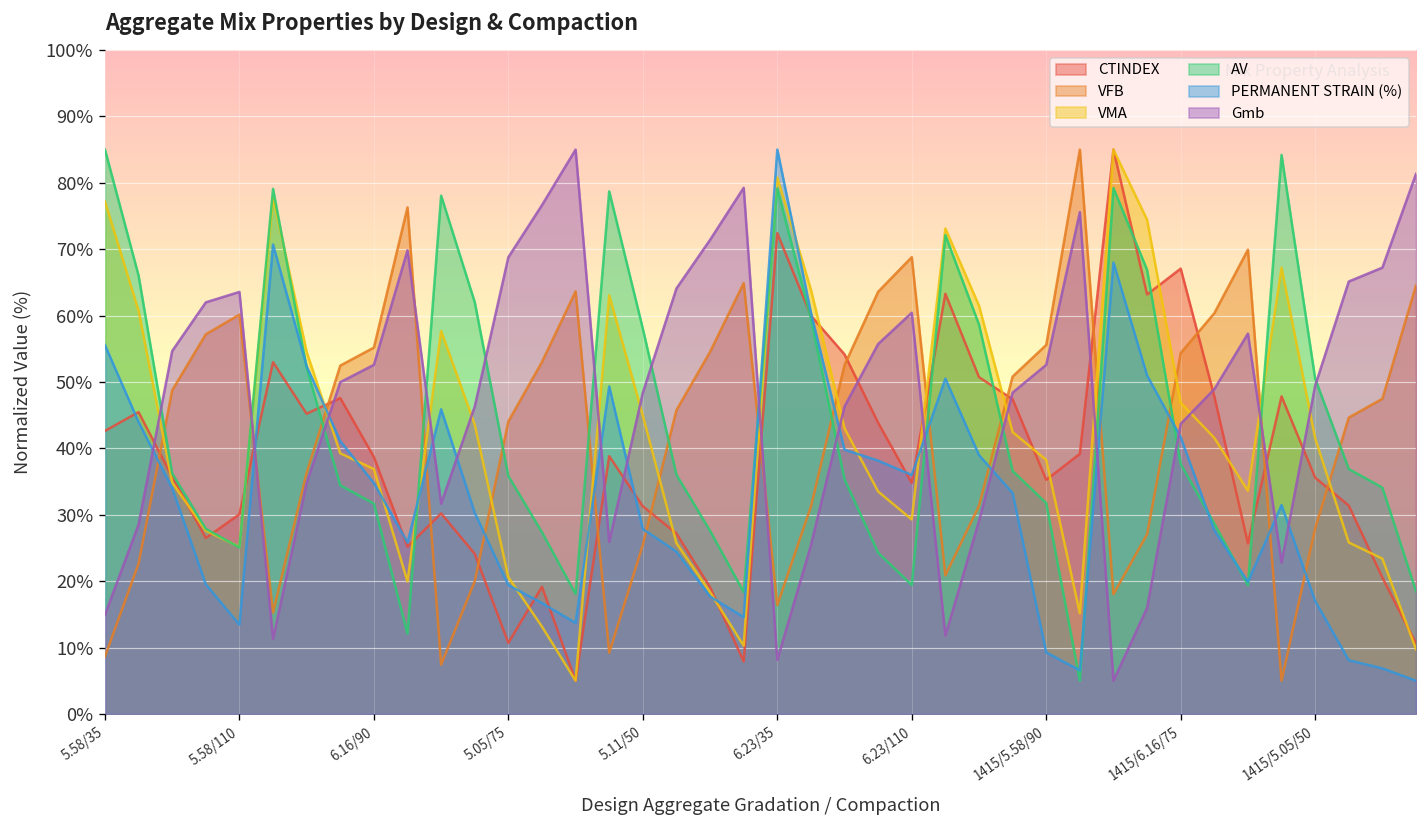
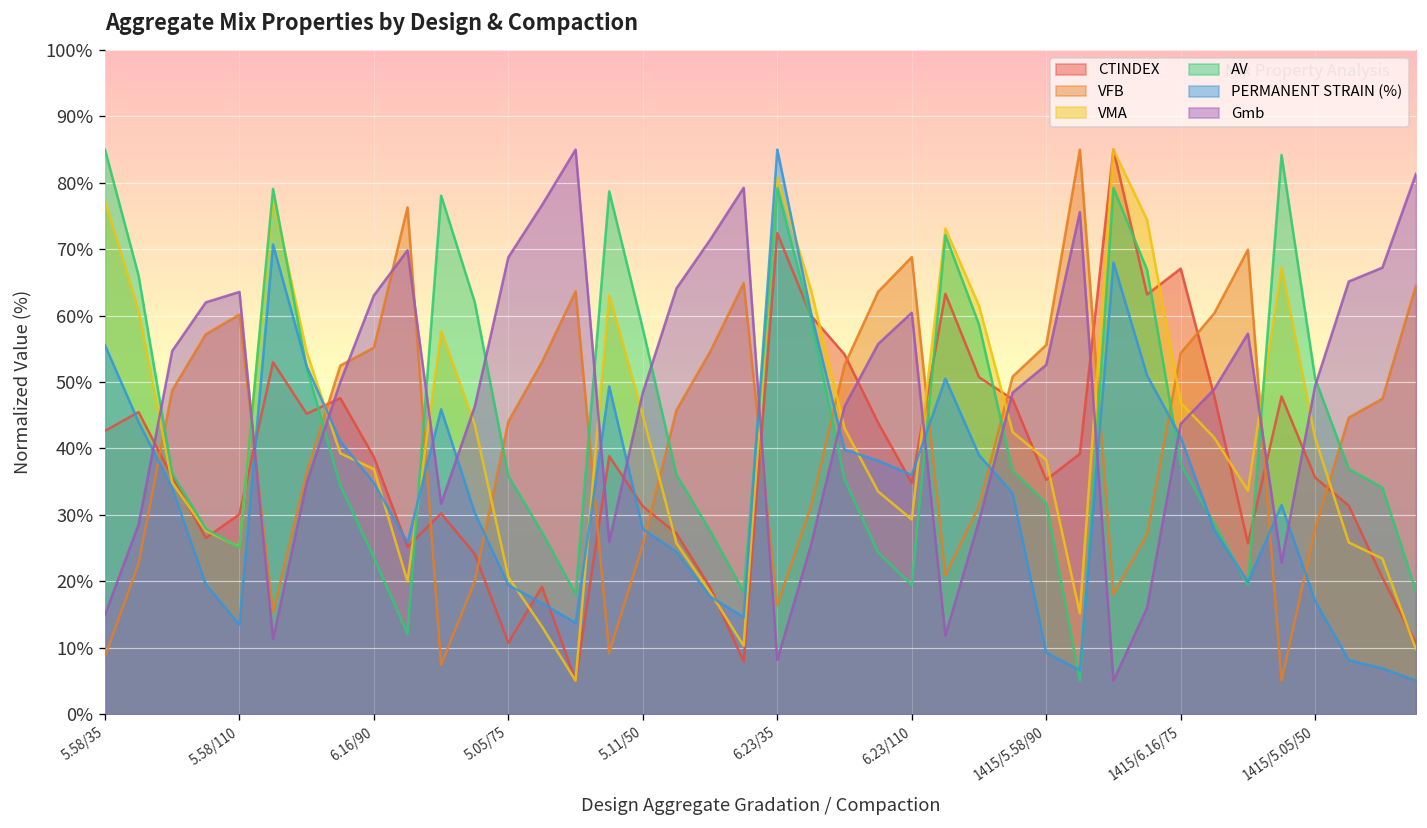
AV, 6.16/90: 32% -> 24%
Gmb, 6.16/90: 53% -> 63%
